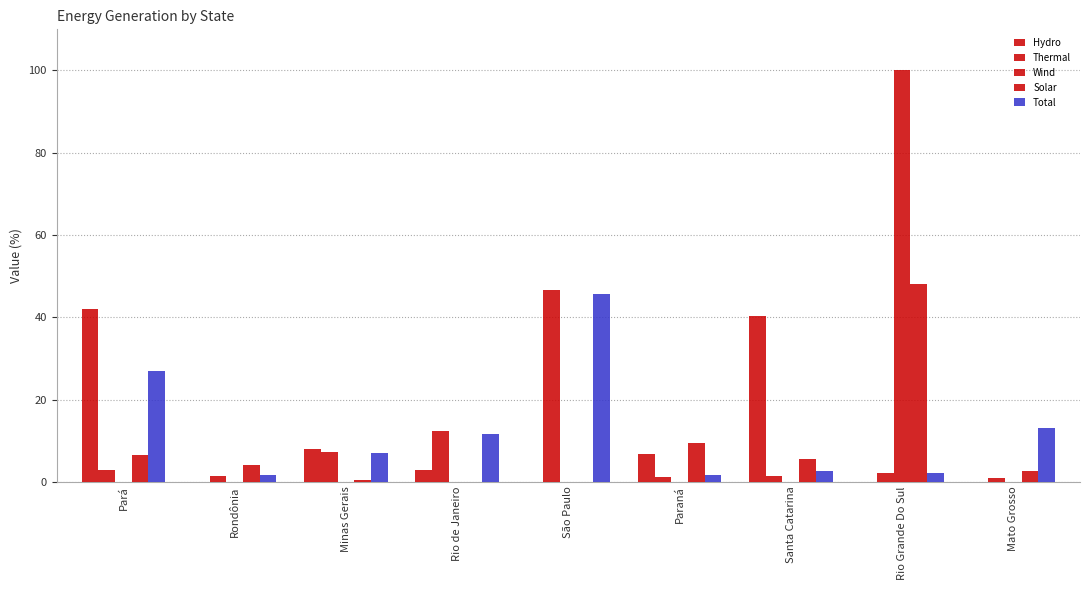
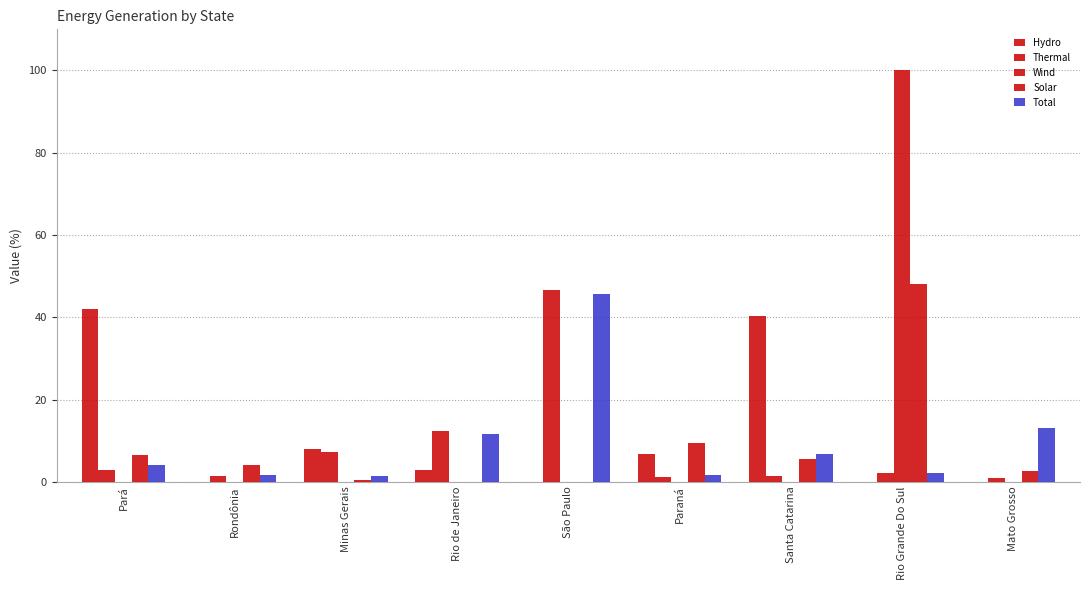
Total, Pará: 27 -> 4
Total, Minas Gerais: 7 -> 1
Total, Santa Catarina: 3 -> 7
